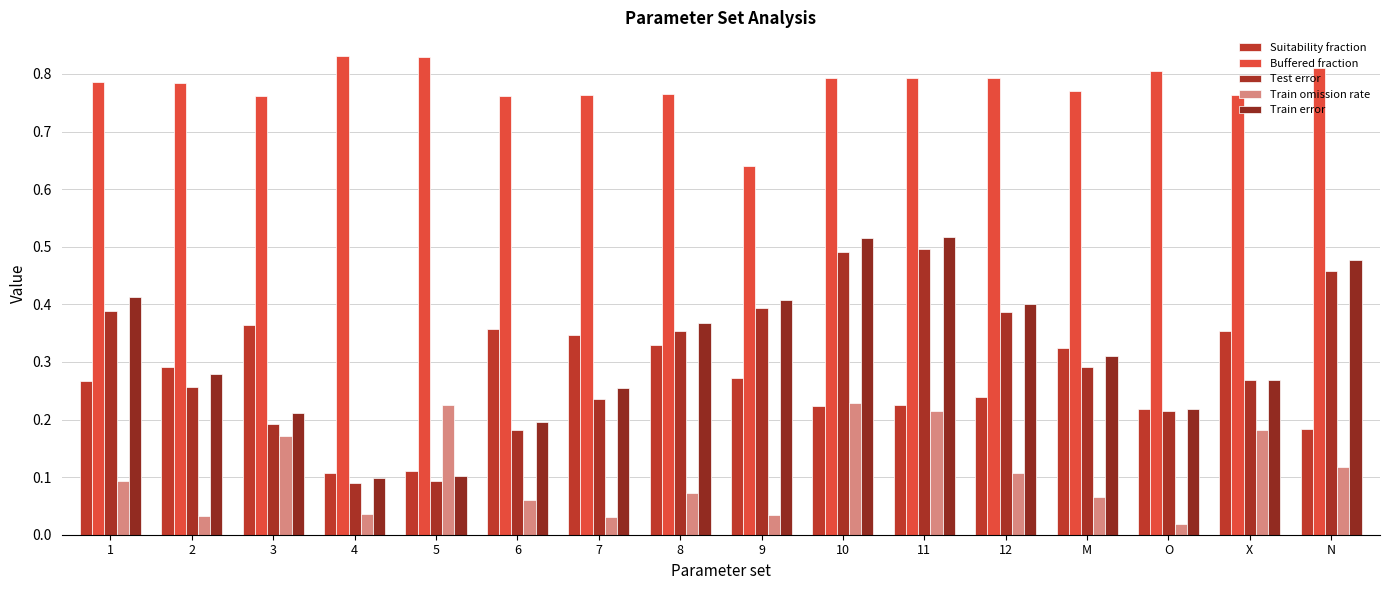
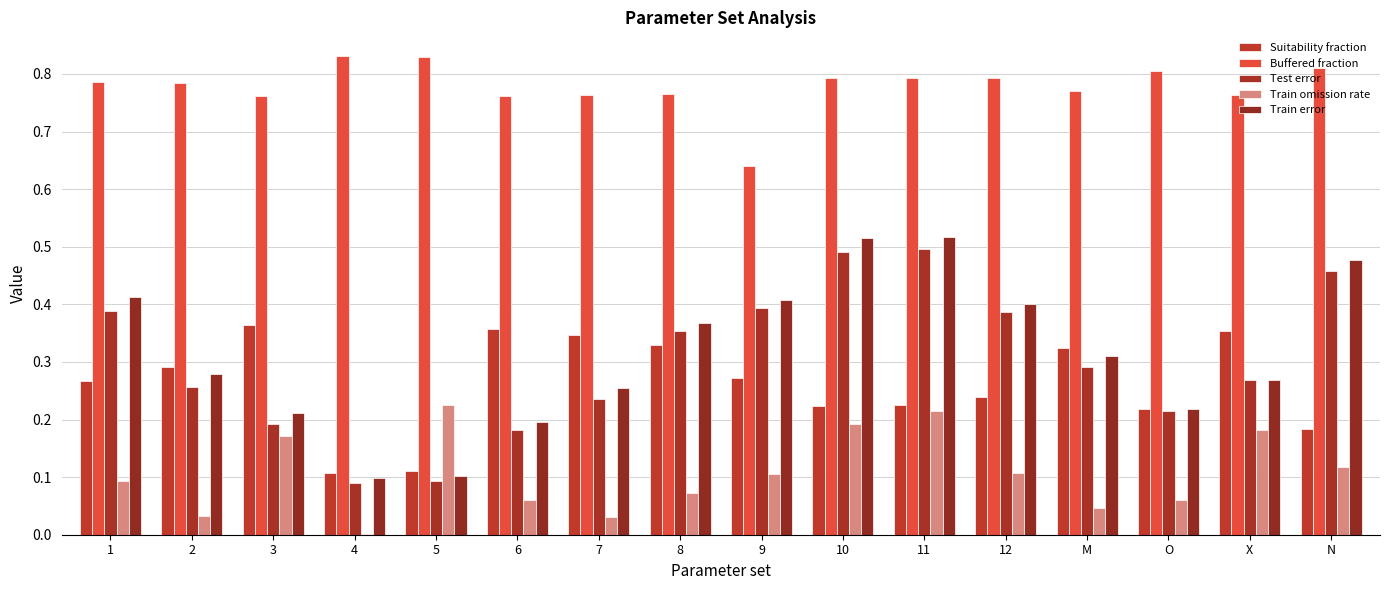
Train omission rate, 4: 0.04 -> 0.00
Train omission rate, 9: 0.03 -> 0.10
Train omission rate, 10: 0.23 -> 0.19
Train omission rate, M: 0.07 -> 0.05
Train omission rate, O: 0.02 -> 0.06
